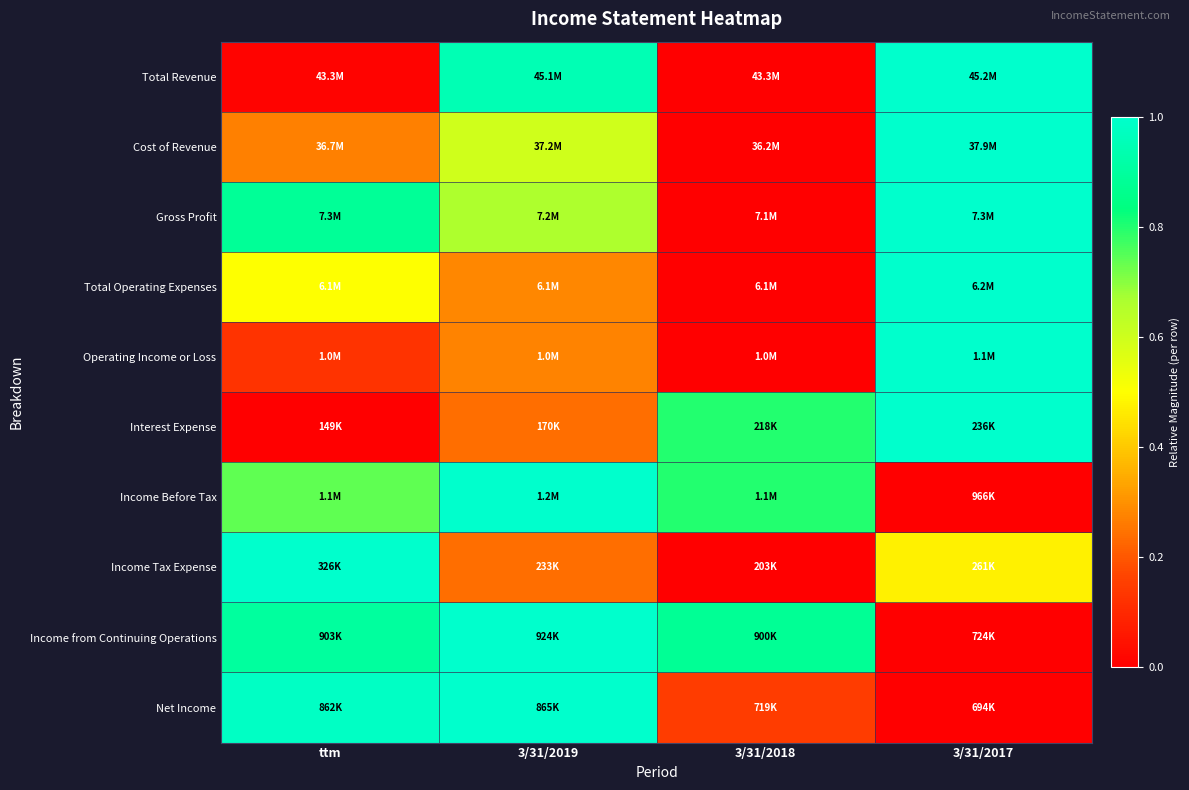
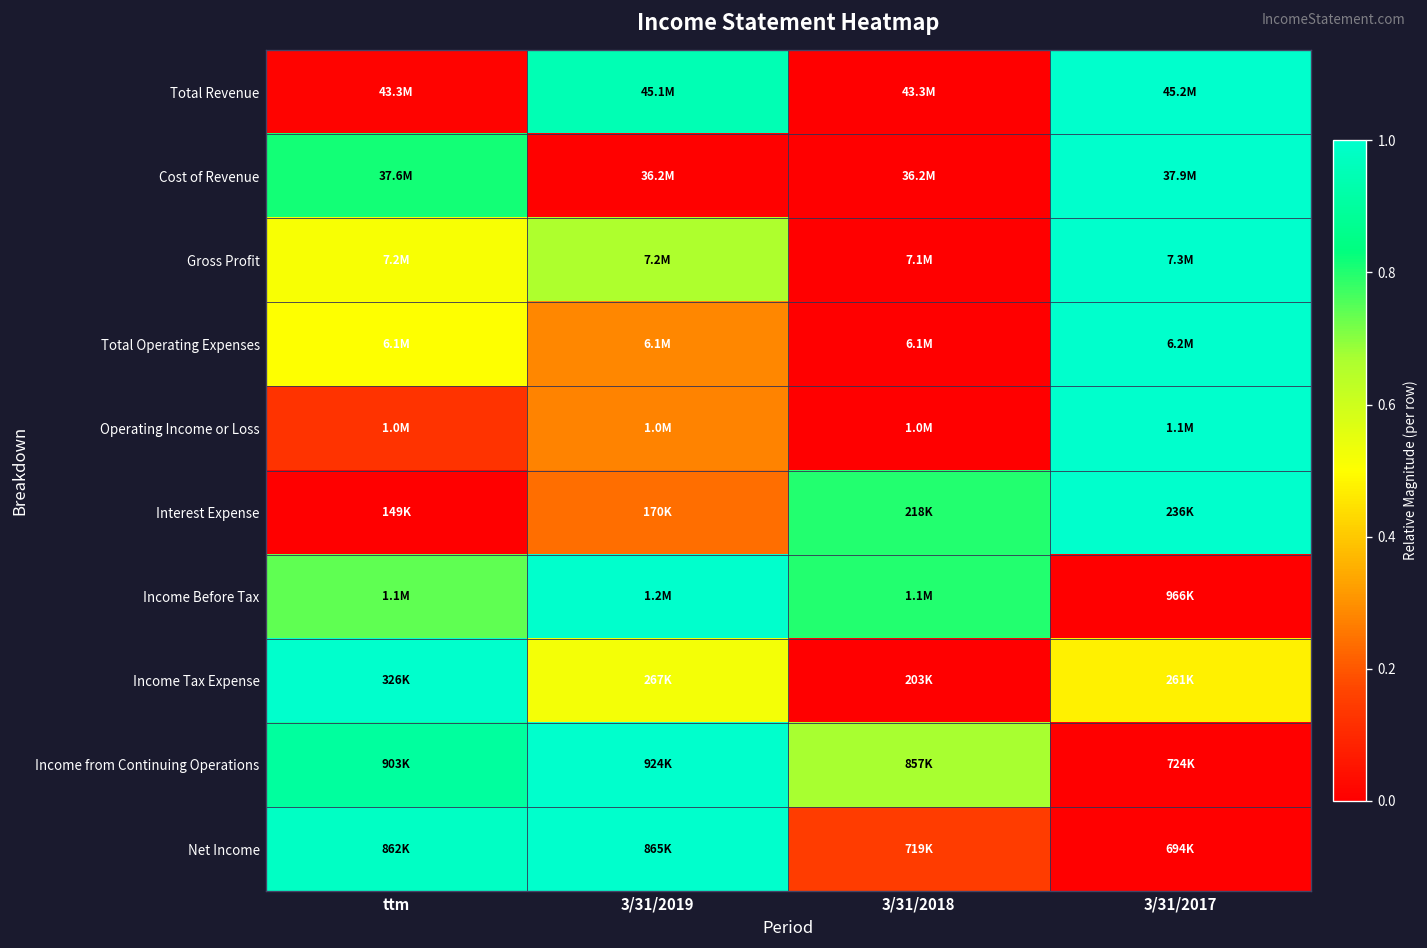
Cost of Revenue, ttm: 36.7M -> 37.6M
Cost of Revenue, 3/31/2019: 37.2M -> 36.2M
Gross Profit, ttm: 7.3M -> 7.2M
Income Tax Expense, 3/31/2019: 233K -> 267K
Income from Continuing Operations, 3/31/2018: 900K -> 857K
